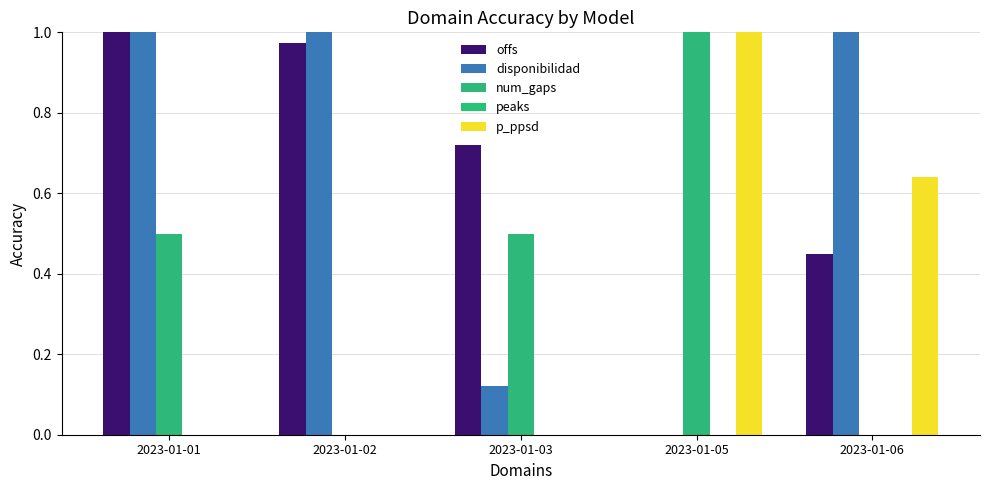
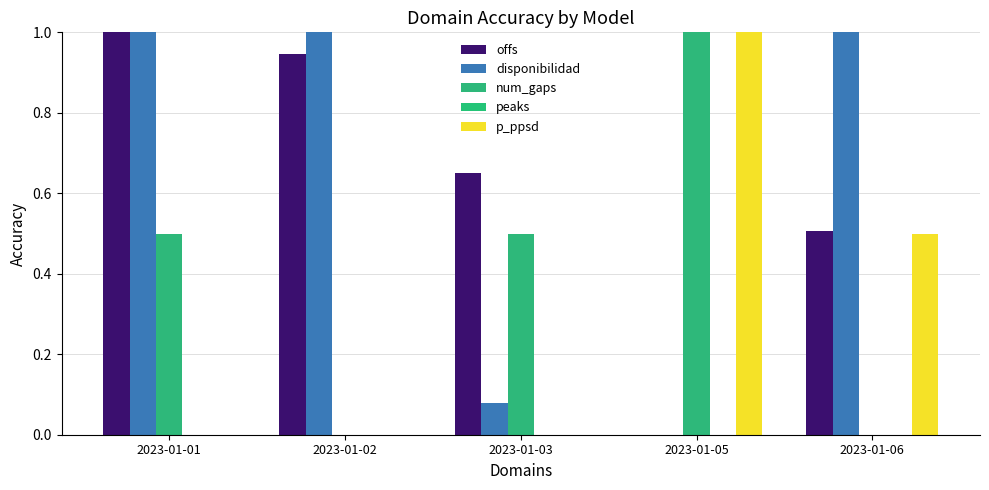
offs, 2023-01-02: 0.97 -> 0.94
offs, 2023-01-03: 0.72 -> 0.65
disponibilidad, 2023-01-03: 0.12 -> 0.08
offs, 2023-01-06: 0.45 -> 0.51
p_ppsd, 2023-01-06: 0.64 -> 0.50
